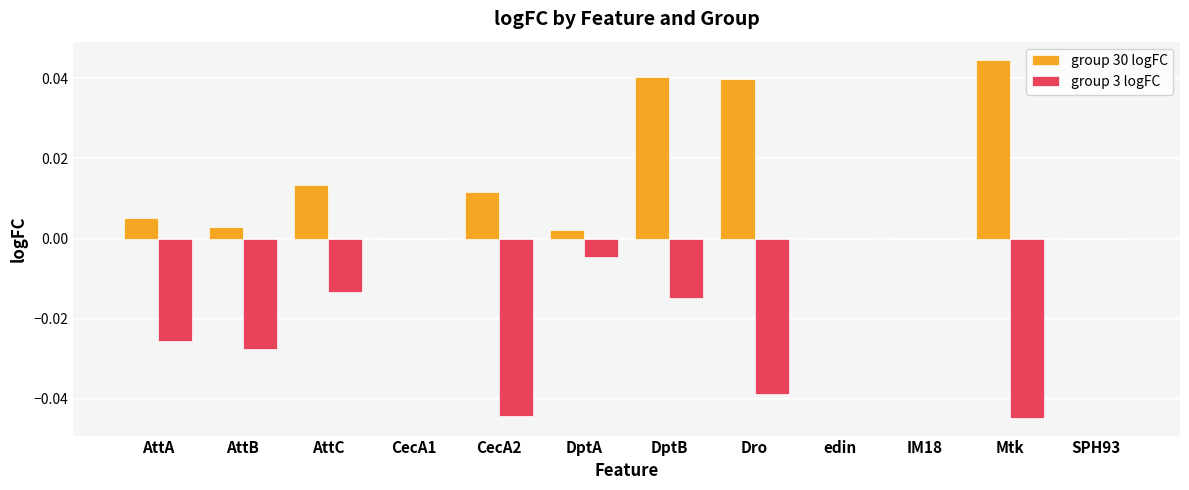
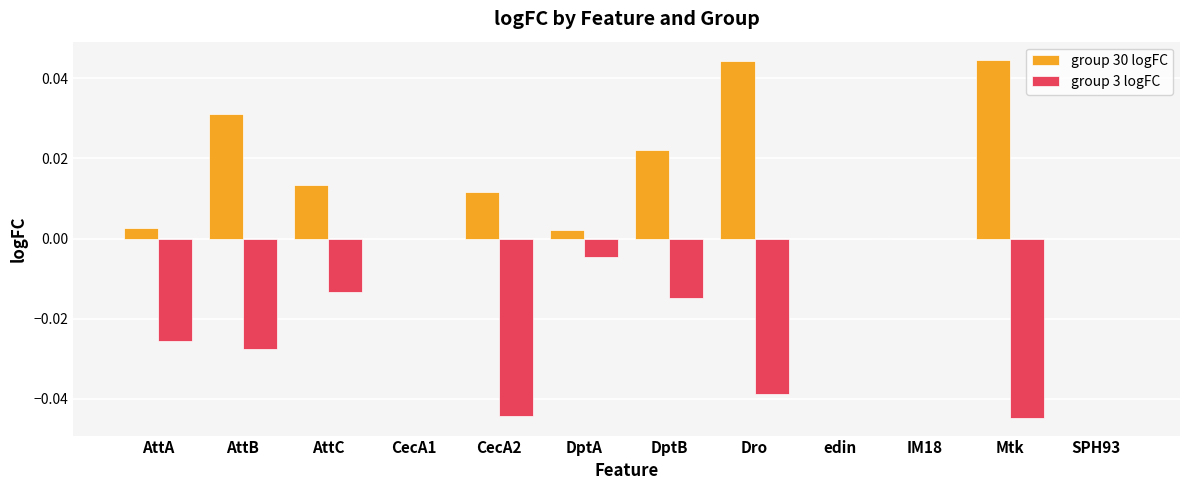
group 30 logFC, AttA: 0.005 -> 0.003
group 30 logFC, AttB: 0.003 -> 0.031
group 30 logFC, DptB: 0.040 -> 0.022
group 30 logFC, Dro: 0.040 -> 0.044
